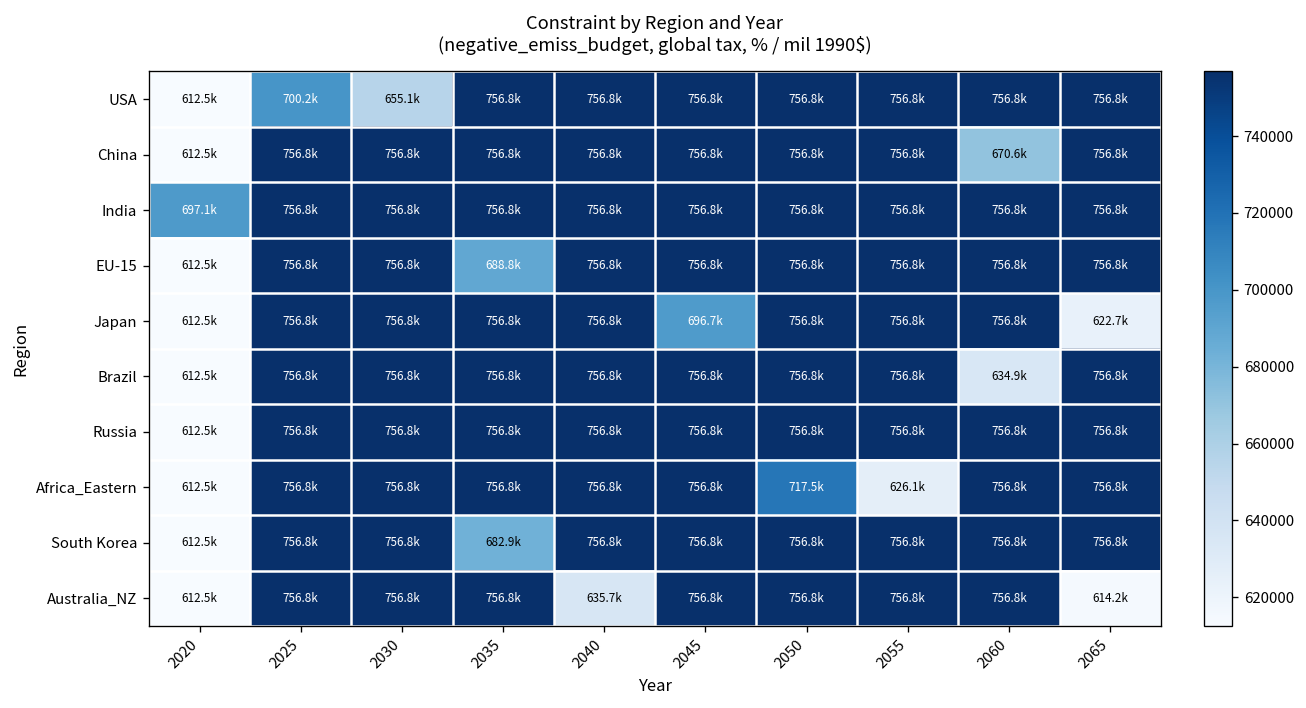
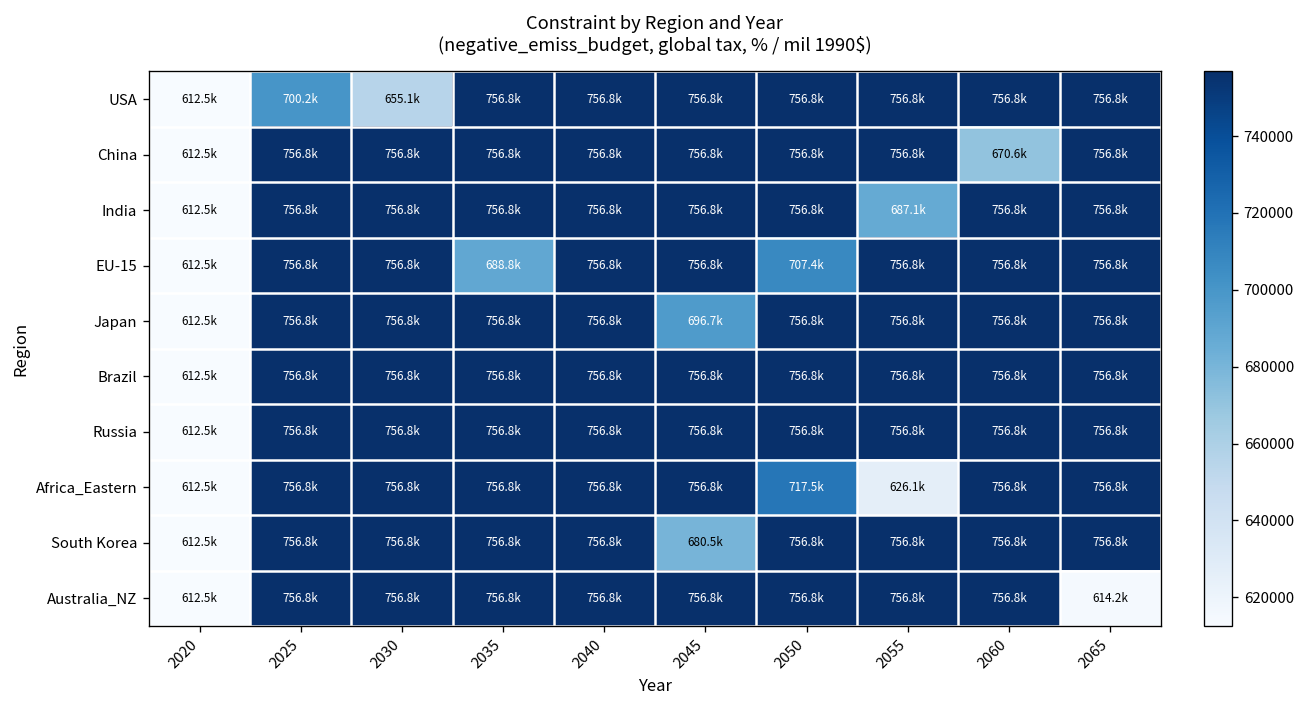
India, 2020: 697.1k -> 612.5k
India, 2055: 756.8k -> 687.1k
EU-15, 2050: 756.8k -> 707.4k
Japan, 2065: 622.7k -> 756.8k
Brazil, 2060: 634.9k -> 756.8k
South Korea, 2035: 682.9k -> 756.8k
South Korea, 2045: 756.8k -> 680.5k
Australia_NZ, 2040: 635.7k -> 756.8k
